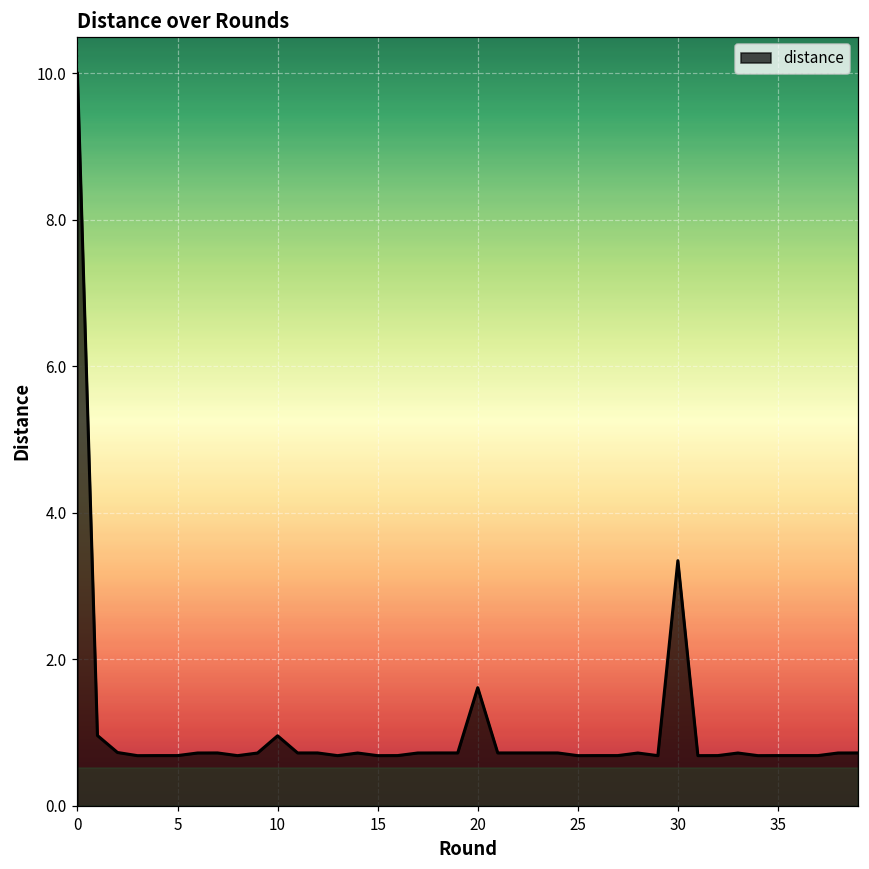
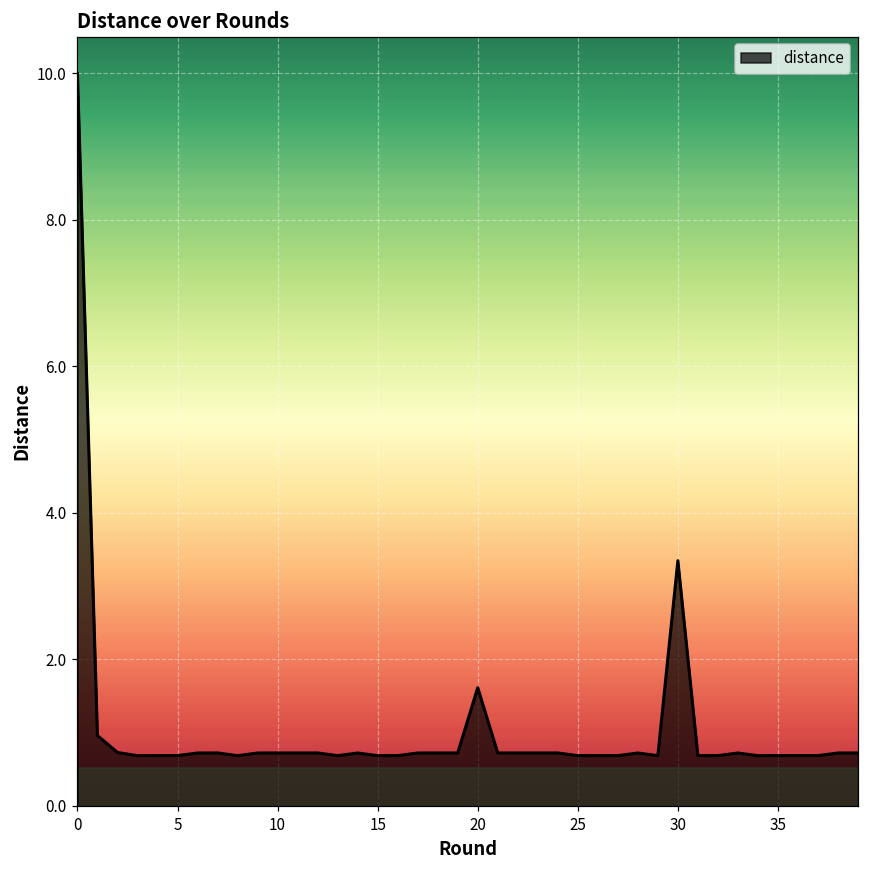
10: 1.0 -> 0.7
